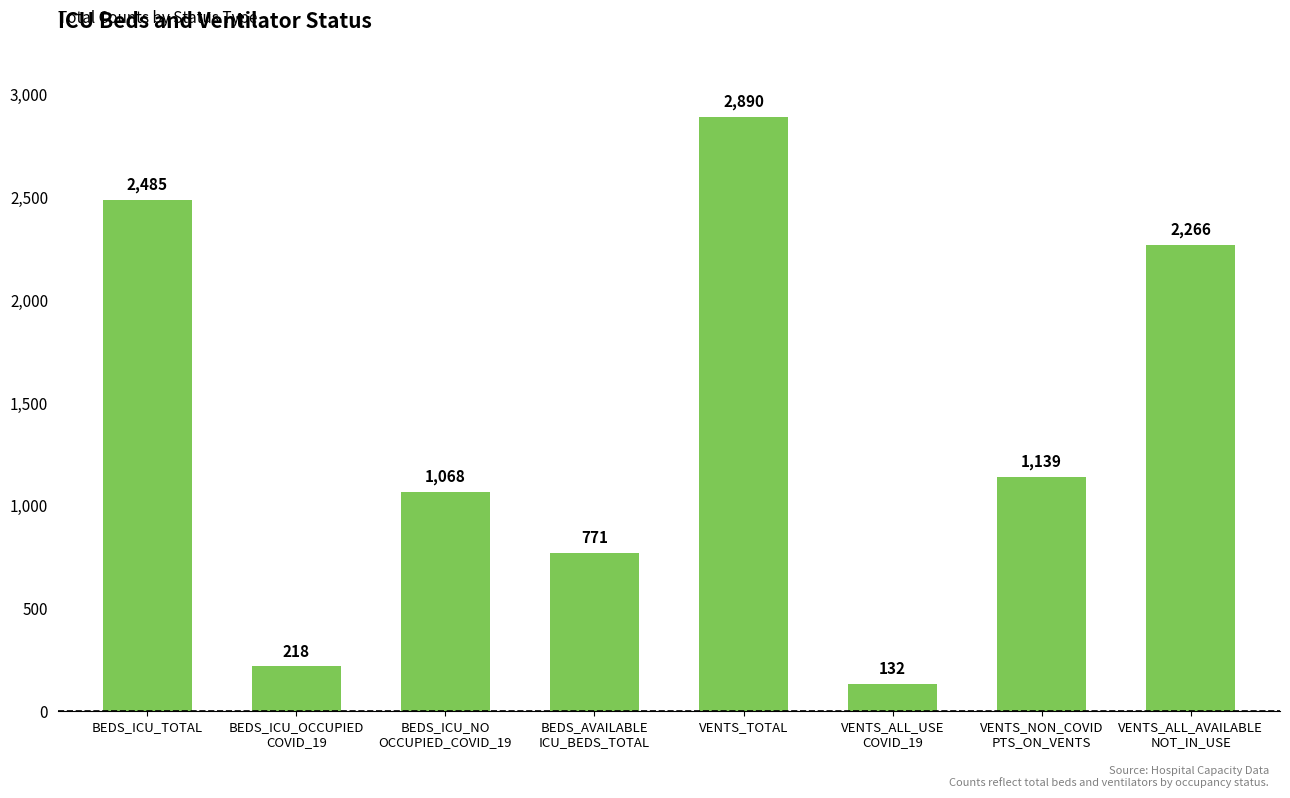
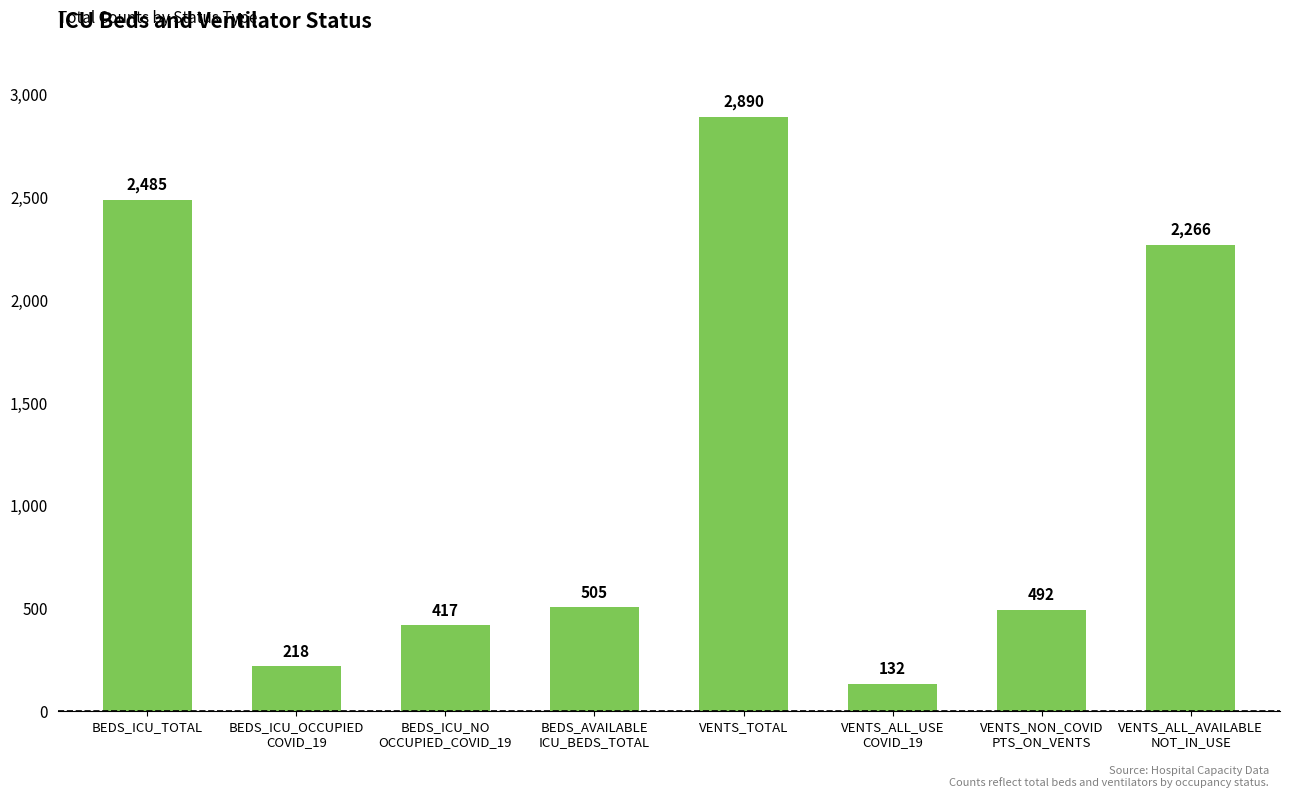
BEDS_ICU_NO OCCUPIED_COVID_19: 1,068 -> 417
BEDS_AVAILABLE ICU_BEDS_TOTAL: 771 -> 505
VENTS_NON_COVID PTS_ON_VENTS: 1,139 -> 492
